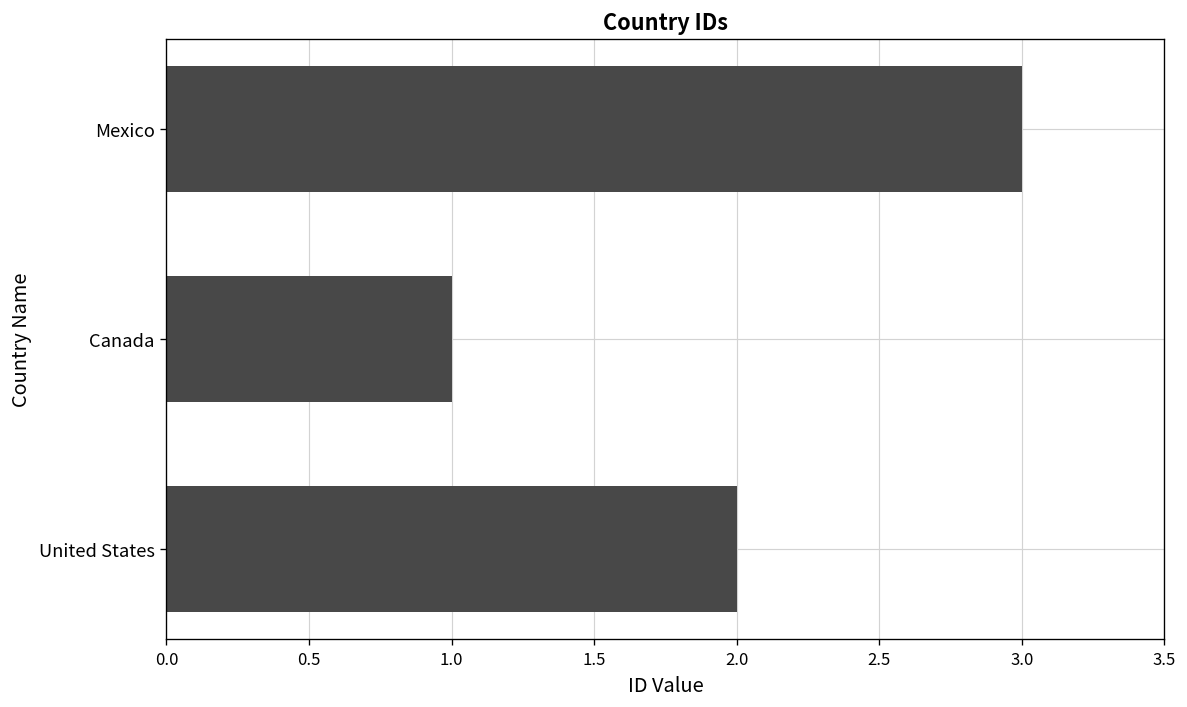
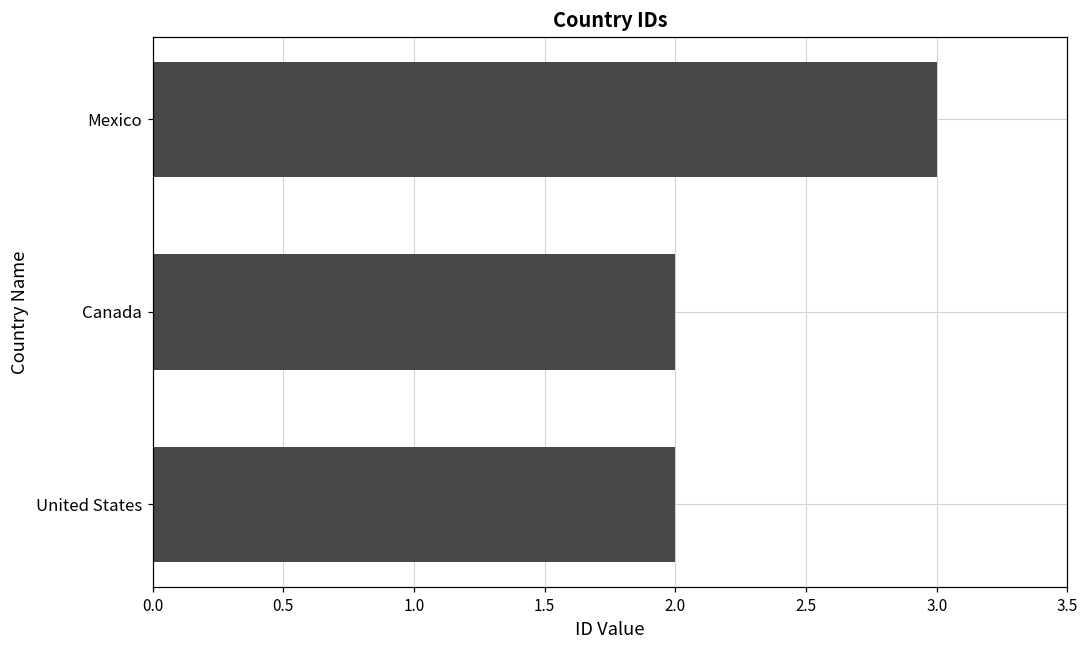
Canada: 1 -> 2
